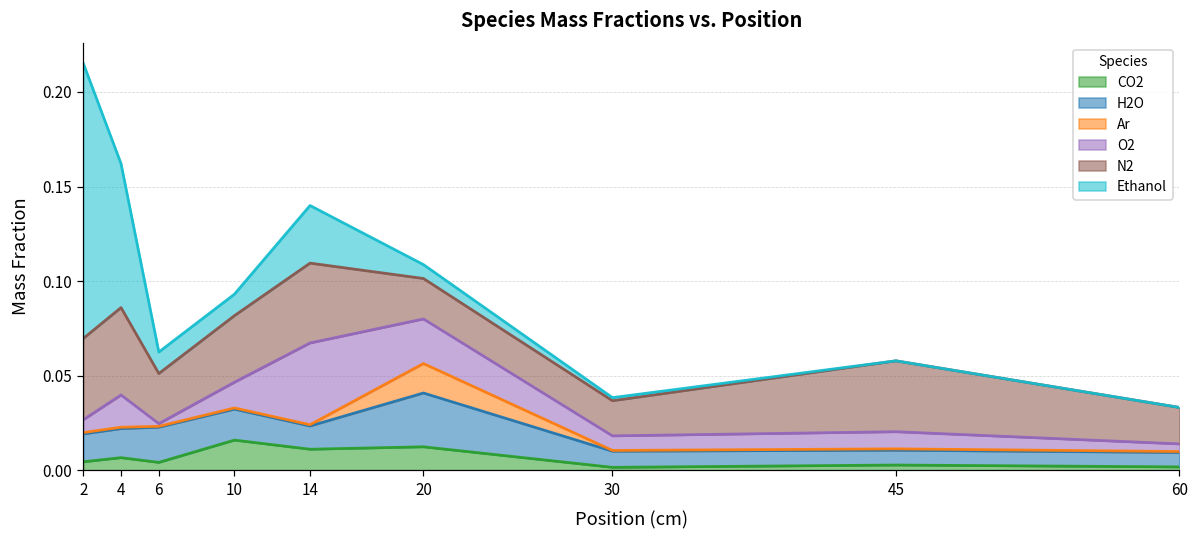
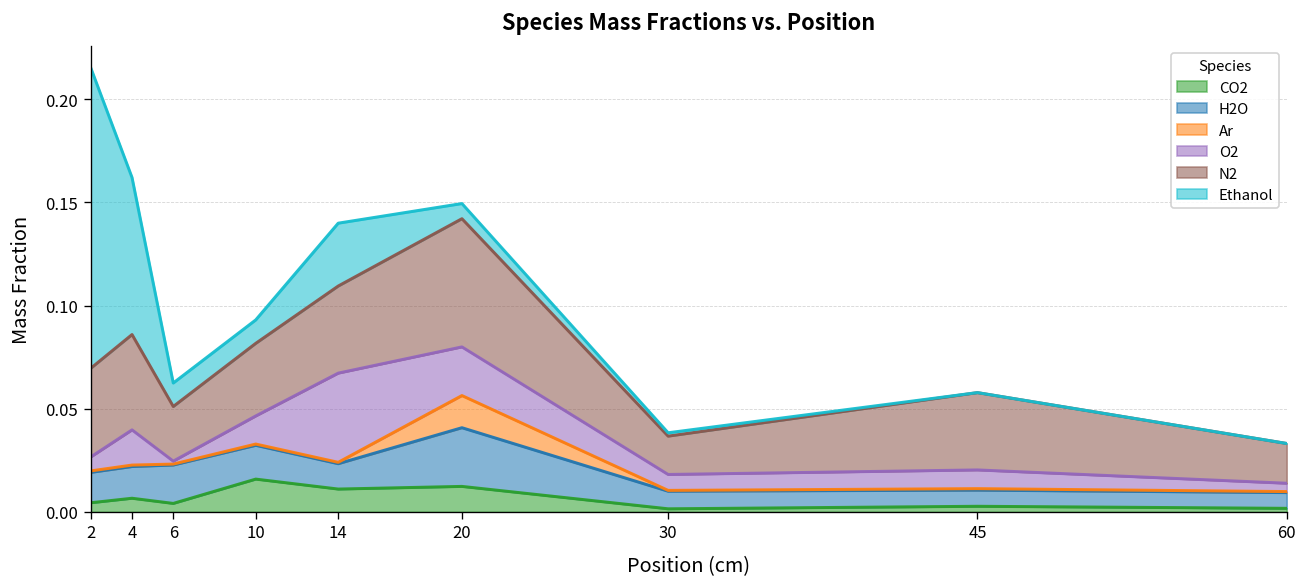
N2, 20: 0.021 -> 0.062
